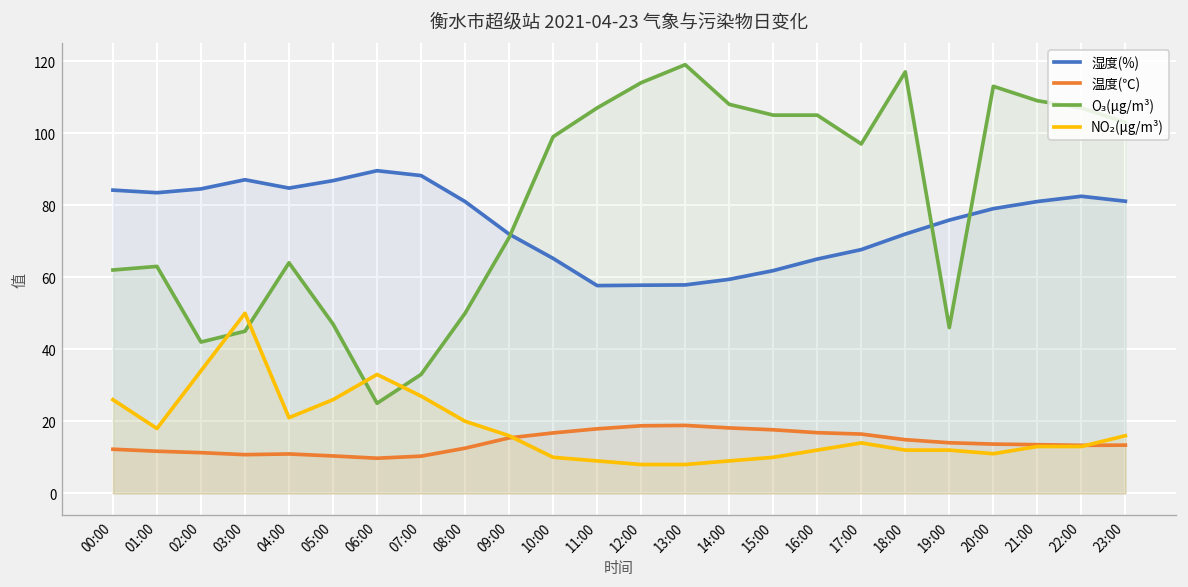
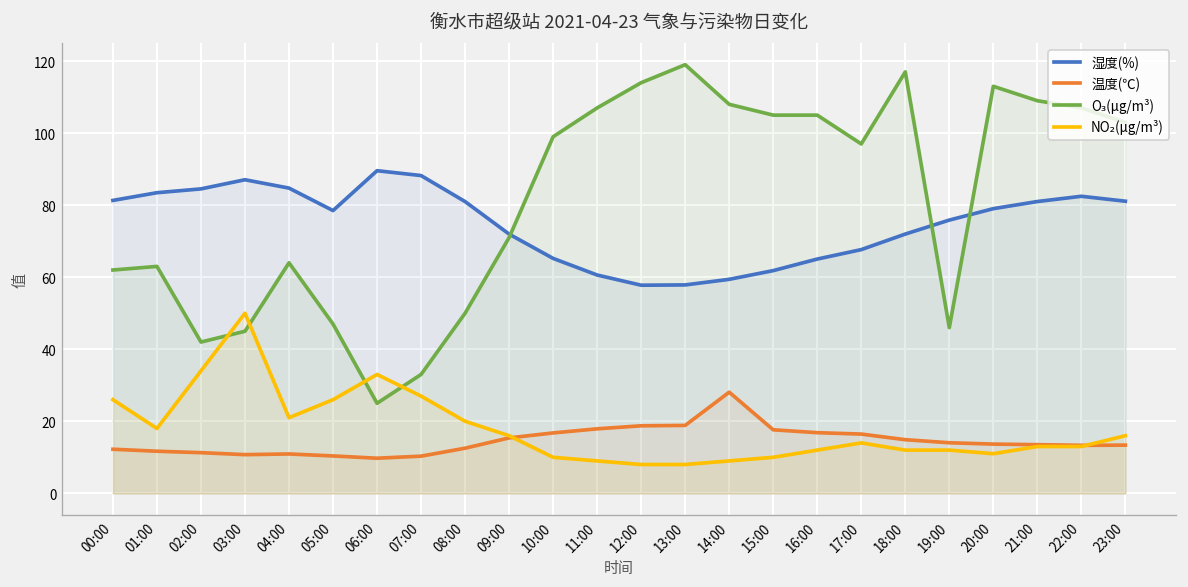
湿度(%), 00:00: 84 -> 81
湿度(%), 05:00: 87 -> 79
湿度(%), 11:00: 58 -> 61
温度(℃), 14:00: 18 -> 28
